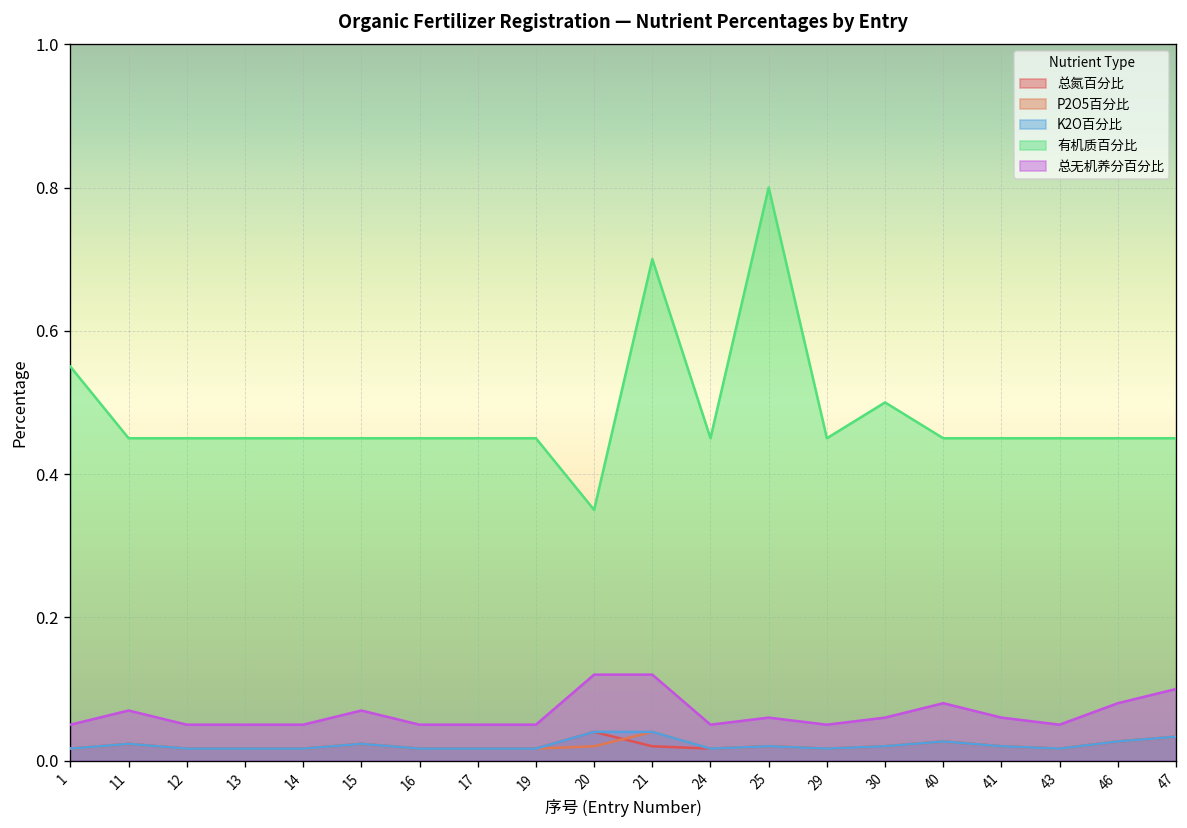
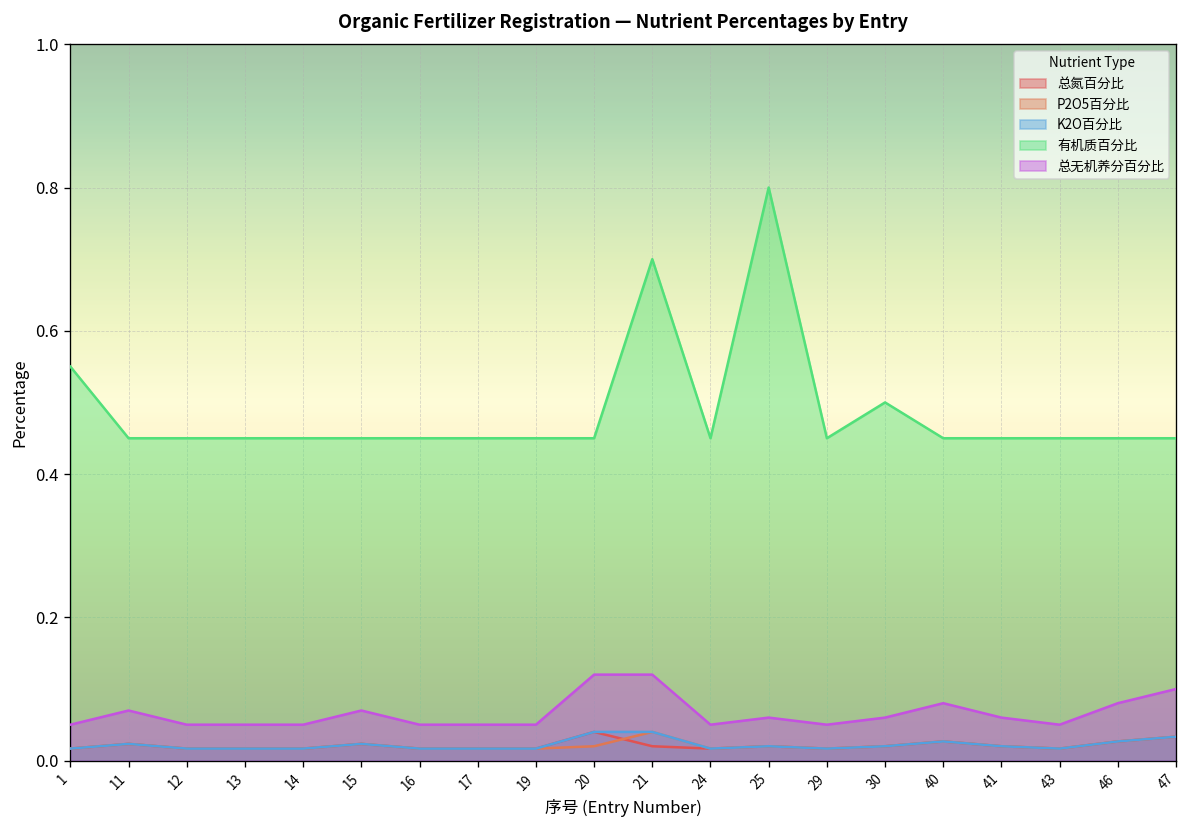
有机质百分比, 20: 0.35 -> 0.45
